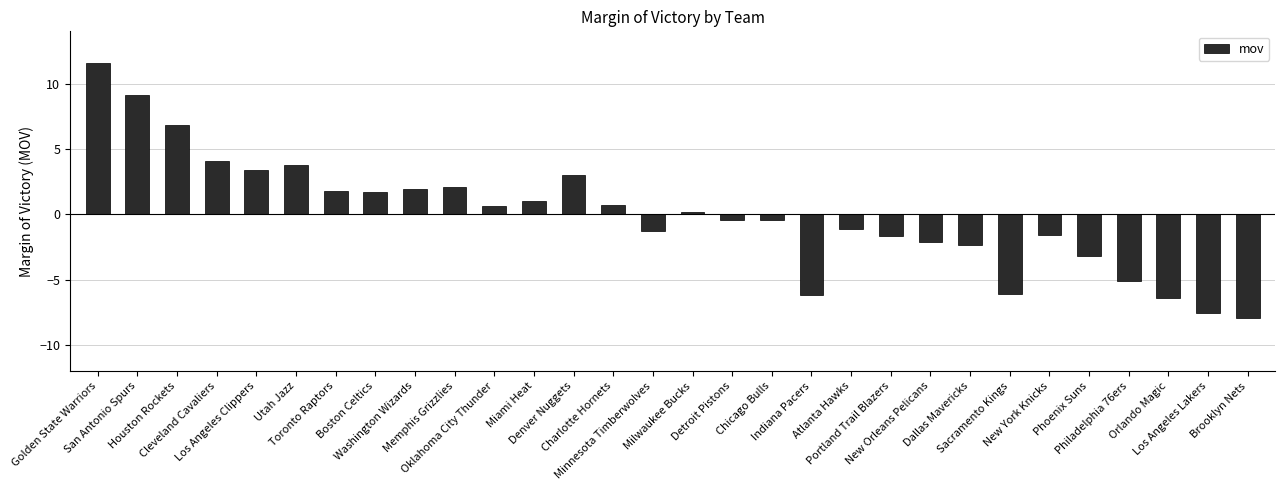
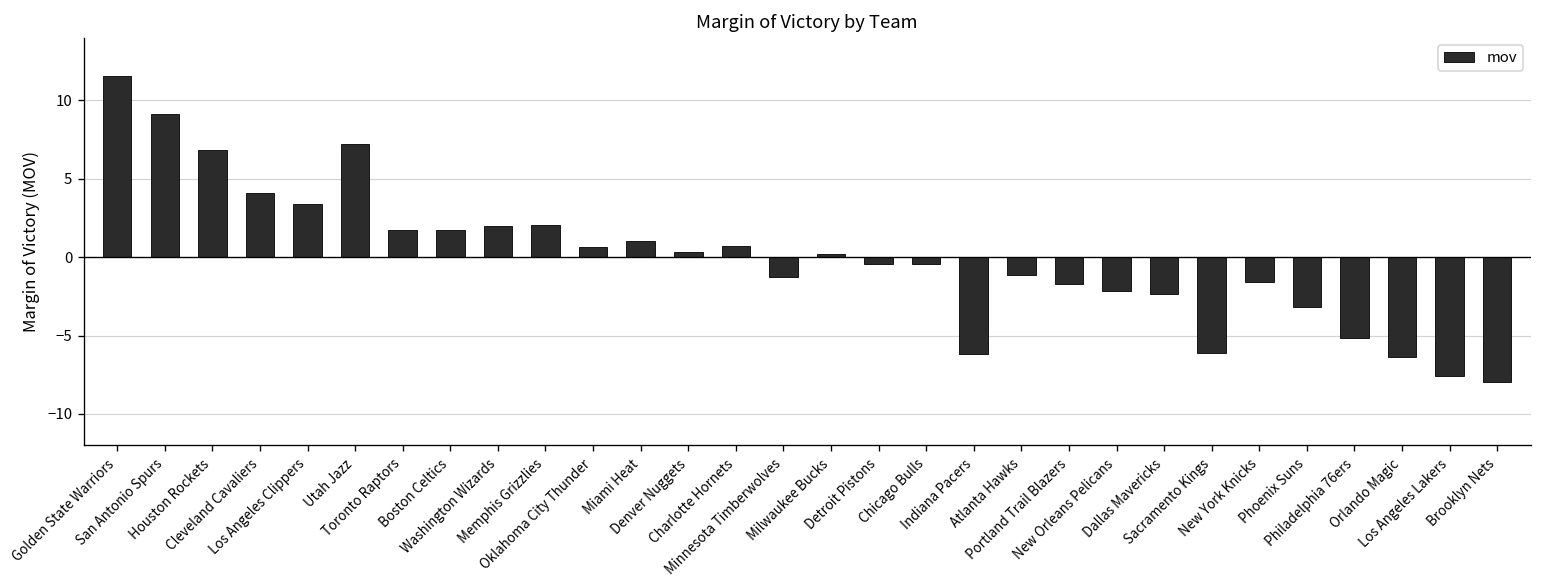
Utah Jazz: 3.8 -> 7.2
Denver Nuggets: 3.0 -> 0.3
